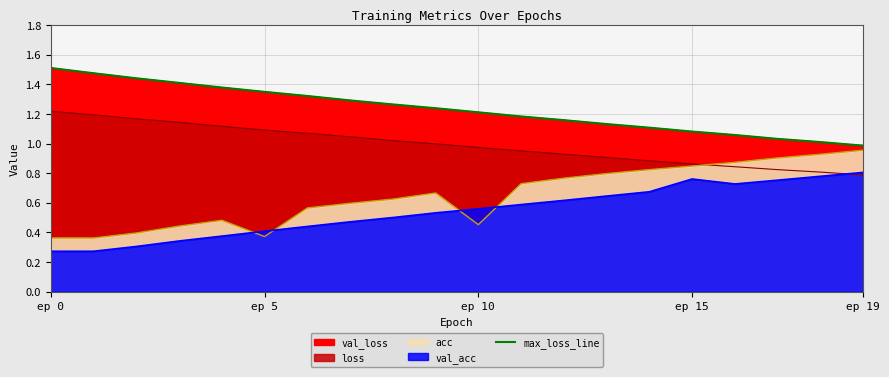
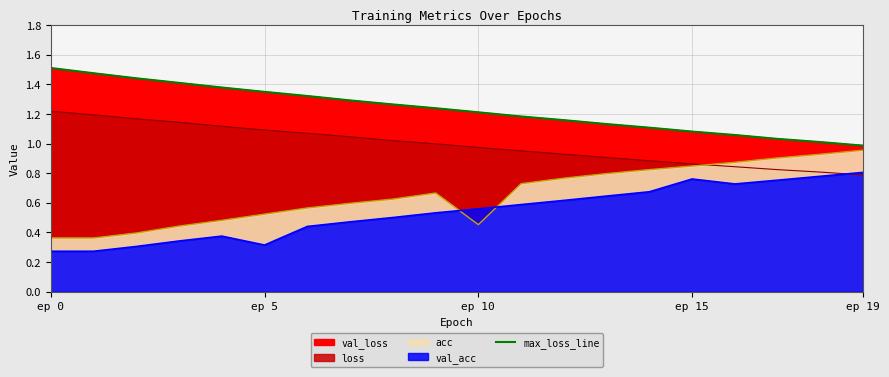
acc, ep 5: 0.37 -> 0.52
val_acc, ep 5: 0.41 -> 0.32
